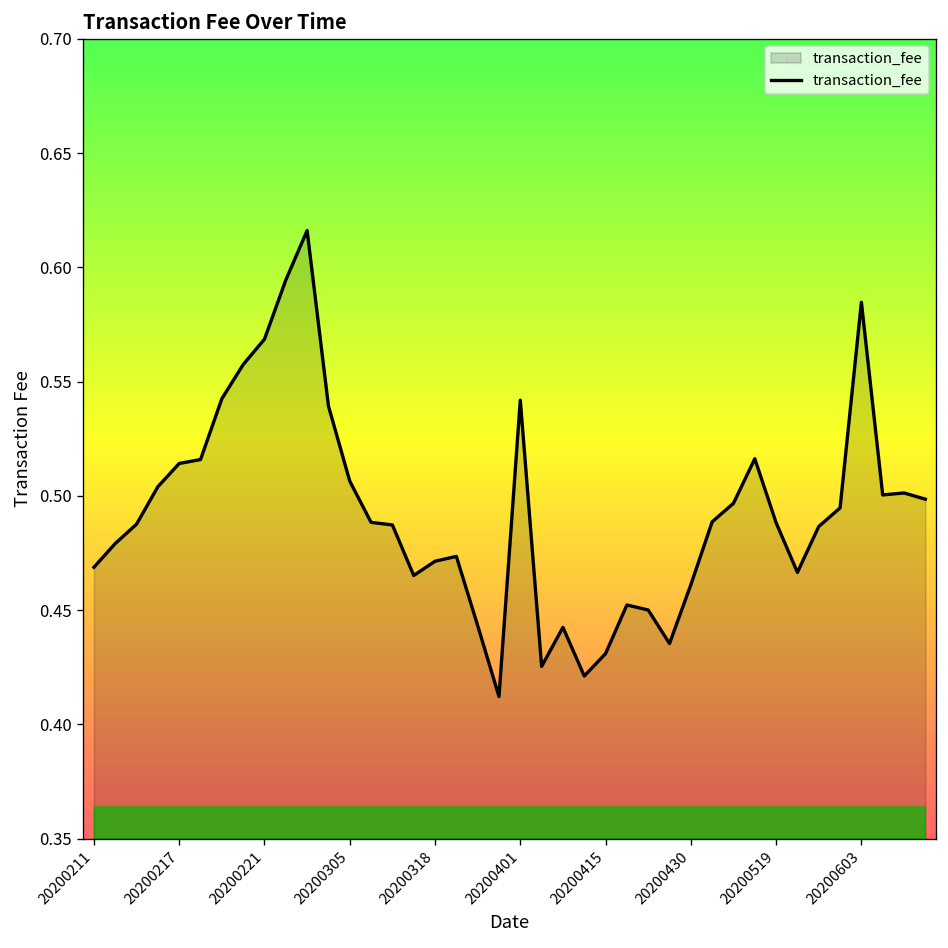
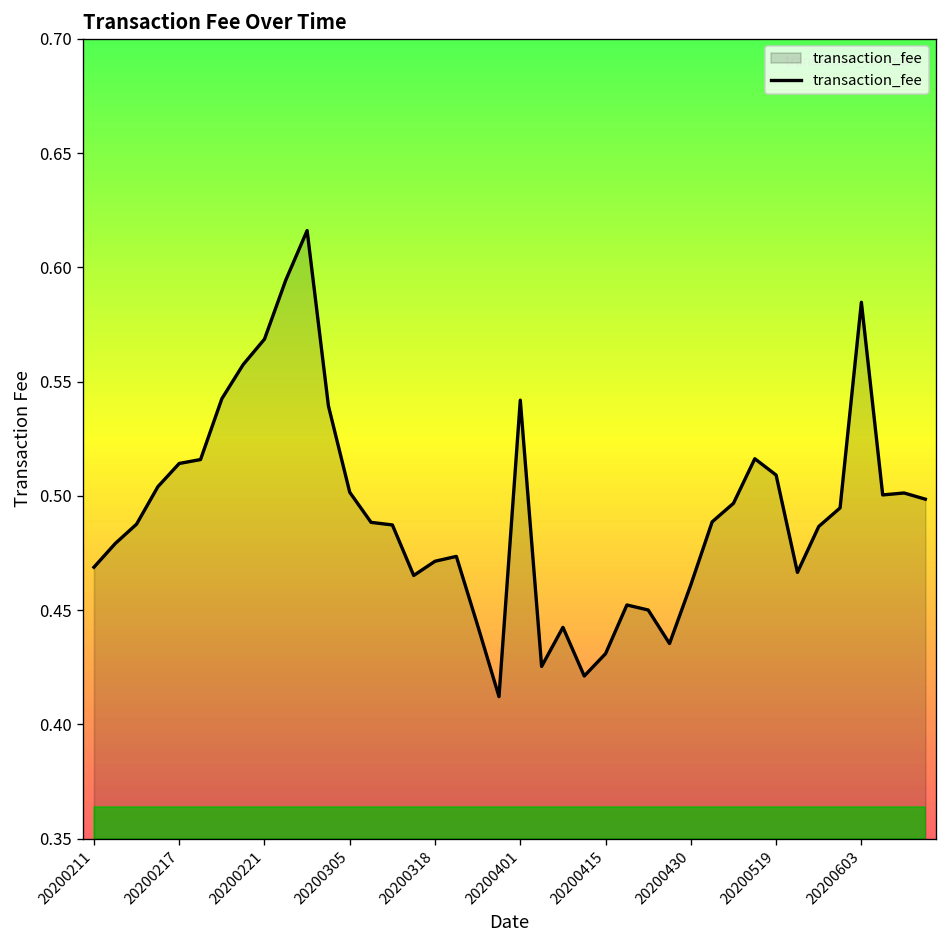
transaction_fee, 20200305: 0.506 -> 0.502
transaction_fee, 20200519: 0.488 -> 0.509
